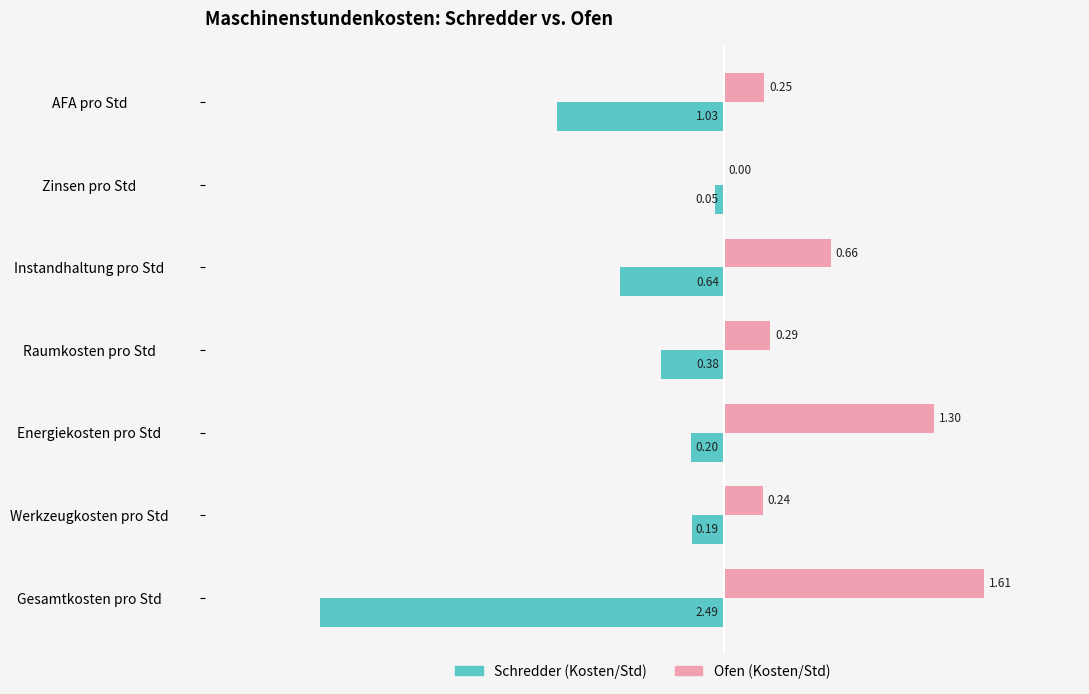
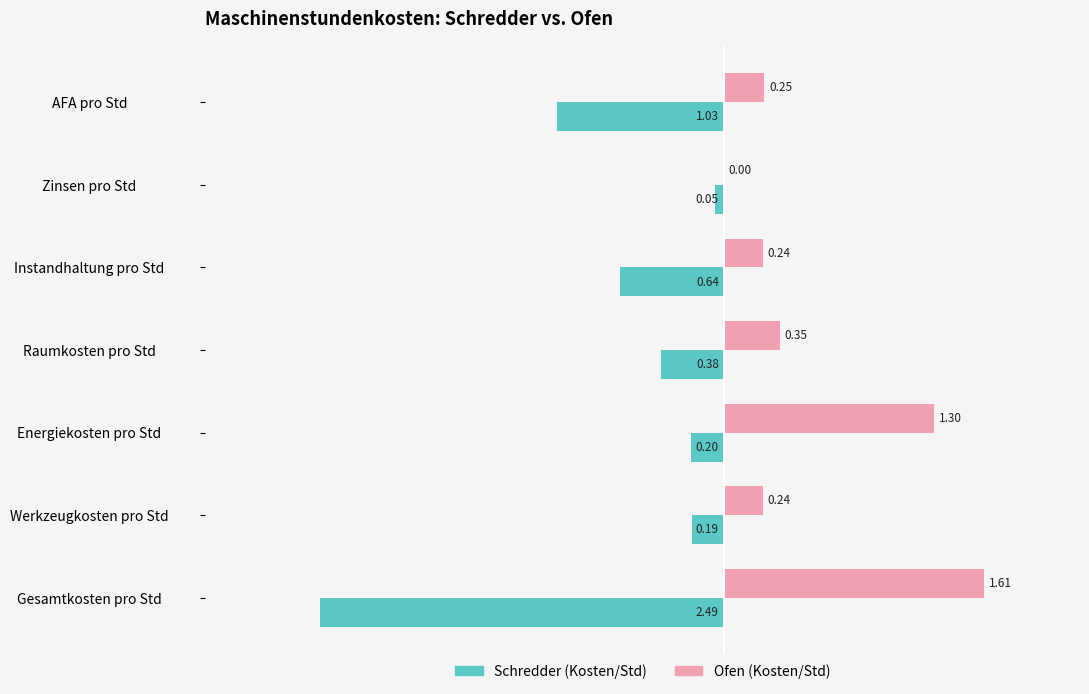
Ofen (Kosten/Std), Instandhaltung pro Std: 0.66 -> 0.24
Ofen (Kosten/Std), Raumkosten pro Std: 0.29 -> 0.35
